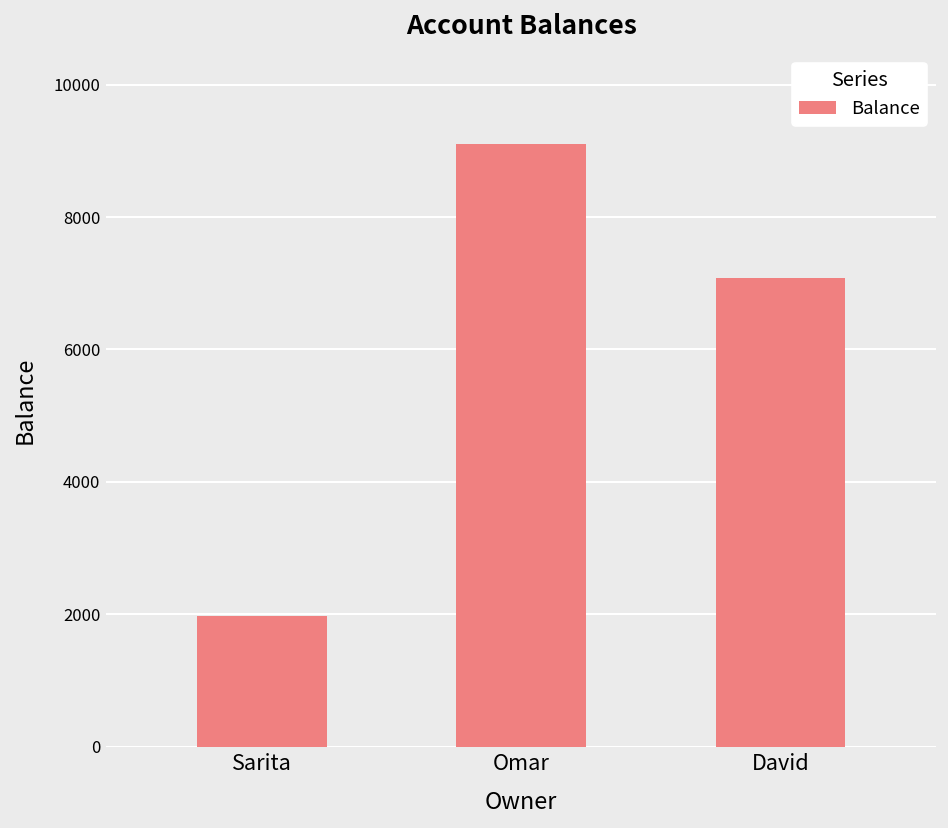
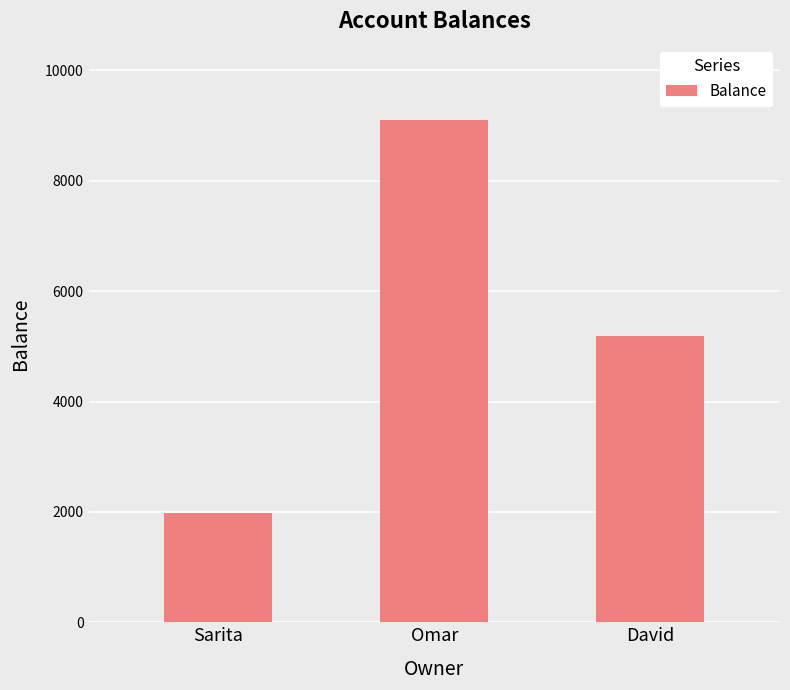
David: 7100 -> 5200
